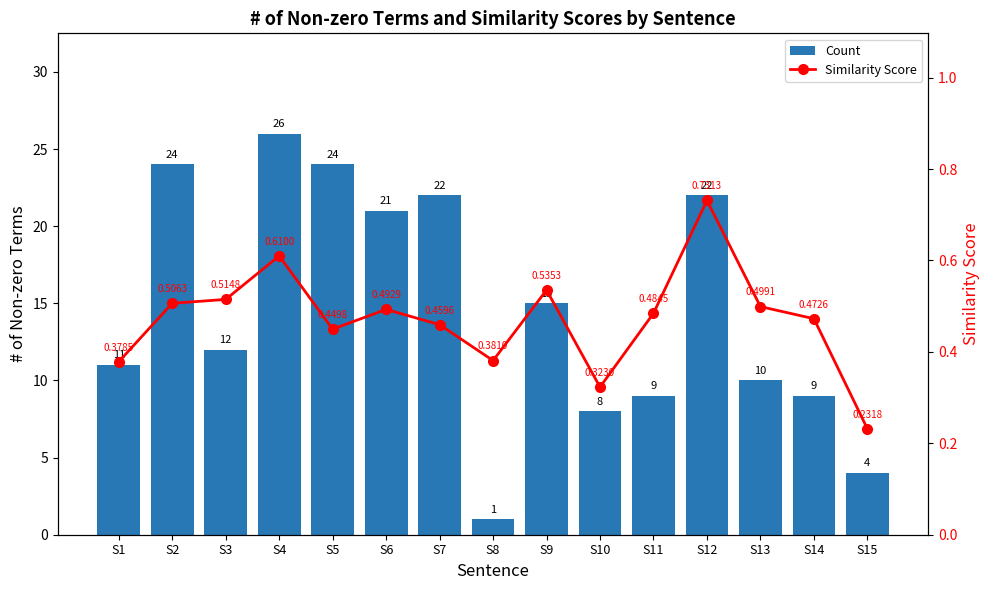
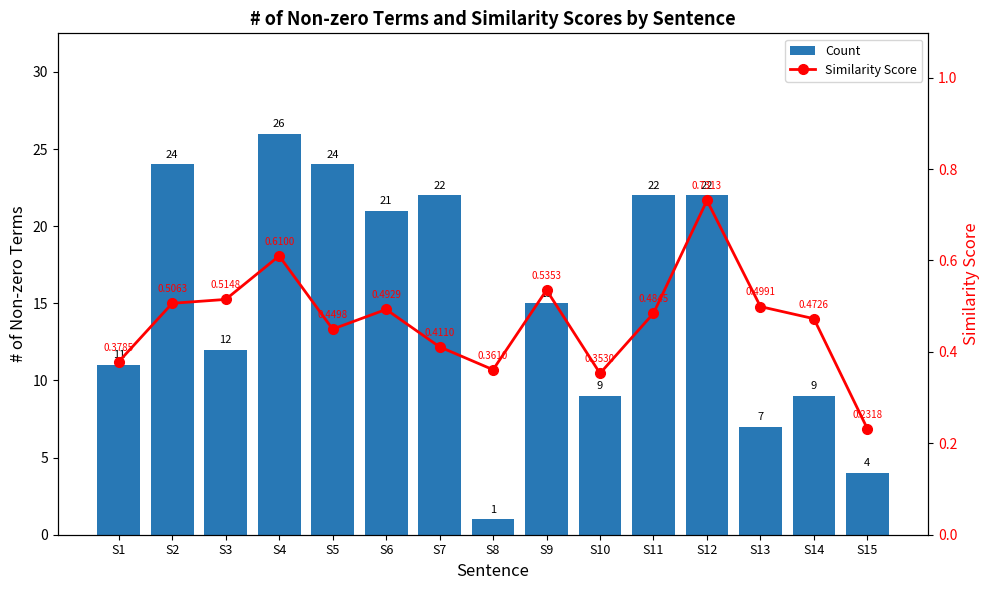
Count, S10: 8 -> 9
Count, S11: 9 -> 22
Count, S13: 10 -> 7
Similarity Score, S7: 0.4596 -> 0.4110
Similarity Score, S8: 0.3810 -> 0.3610
Similarity Score, S10: 0.3230 -> 0.3530
